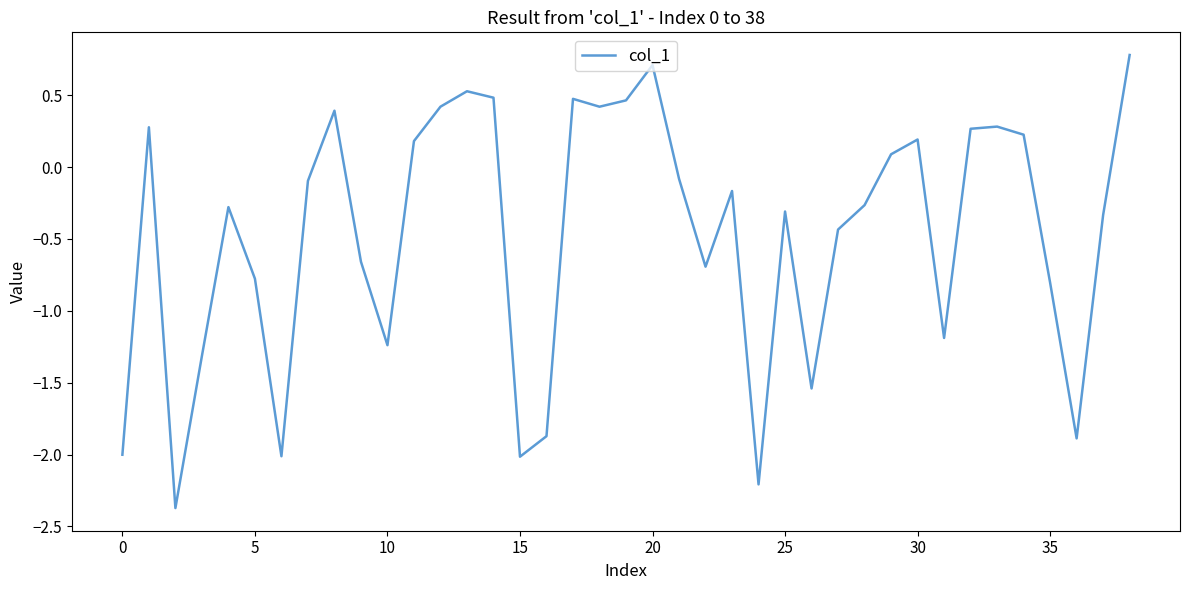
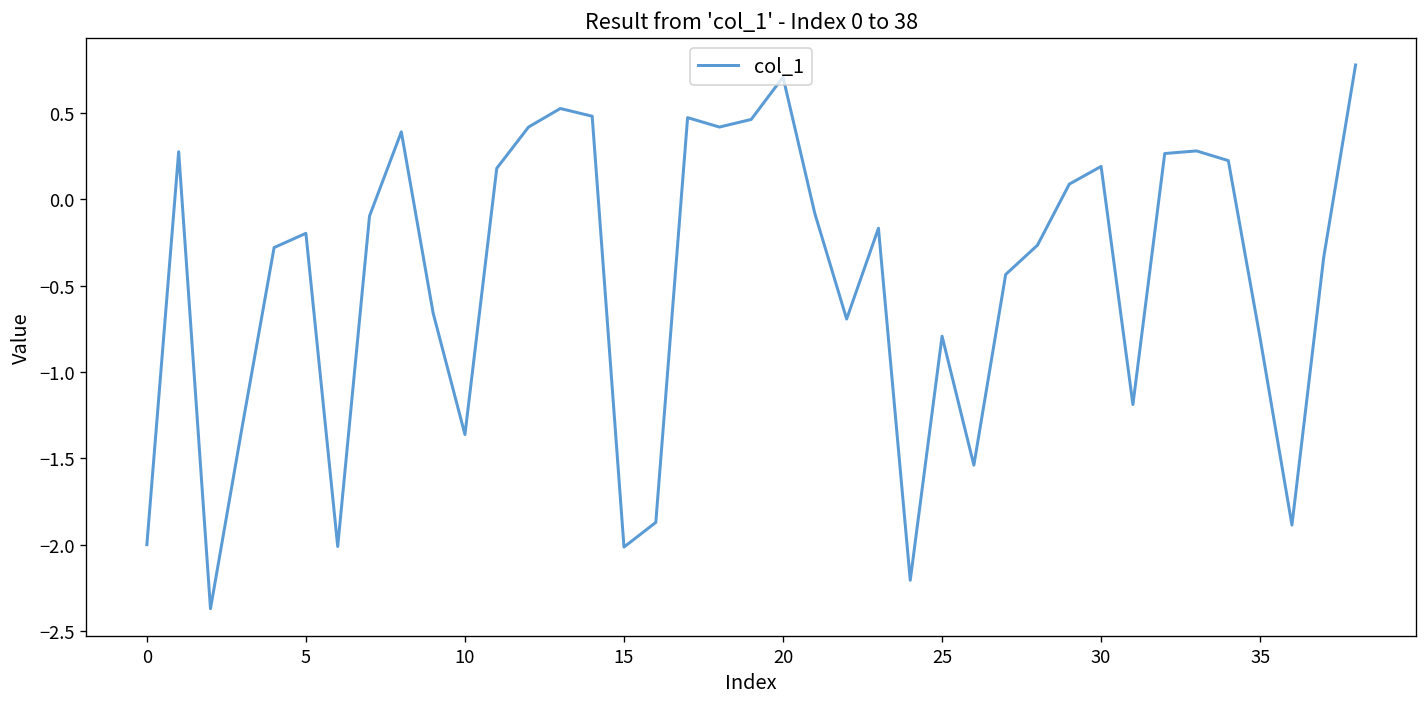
5: -0.78 -> -0.20
10: -1.24 -> -1.36
25: -0.31 -> -0.79
